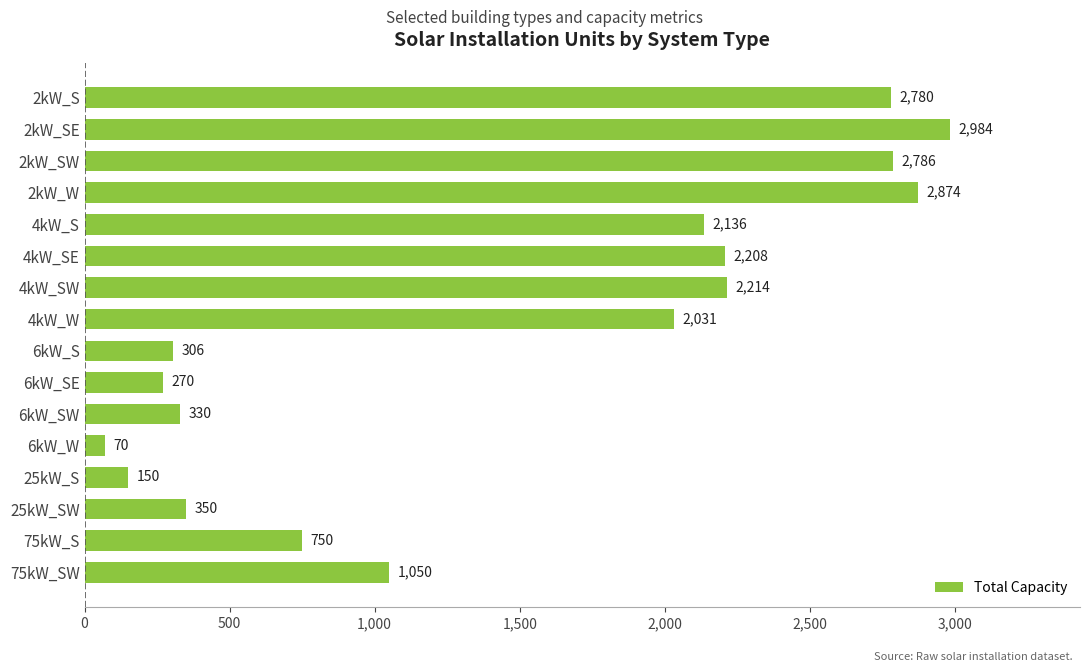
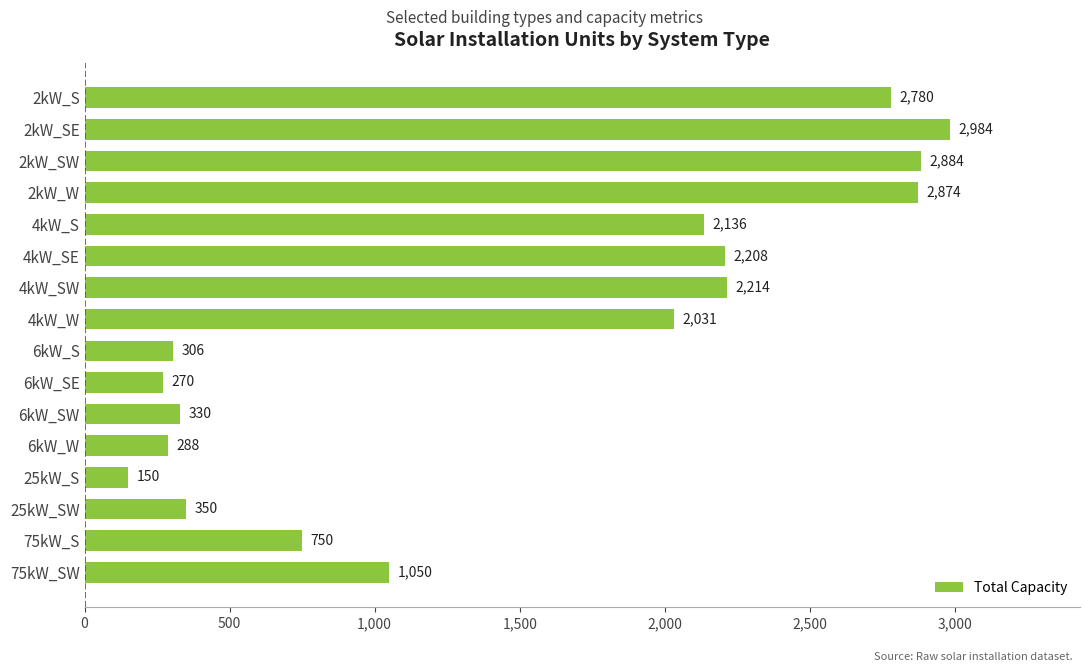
2kW_SW: 2,786 -> 2,884
6kW_W: 70 -> 288
